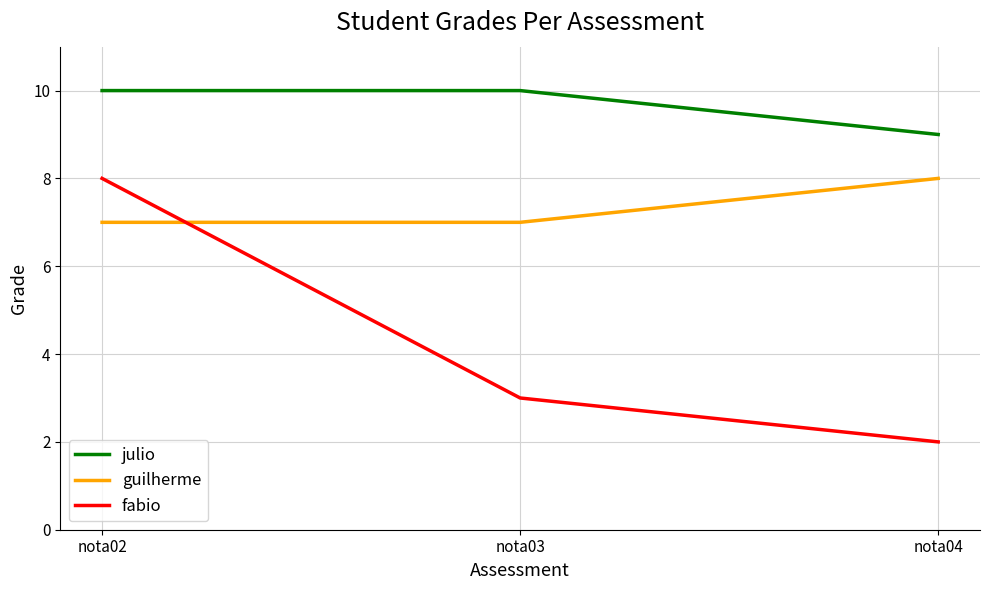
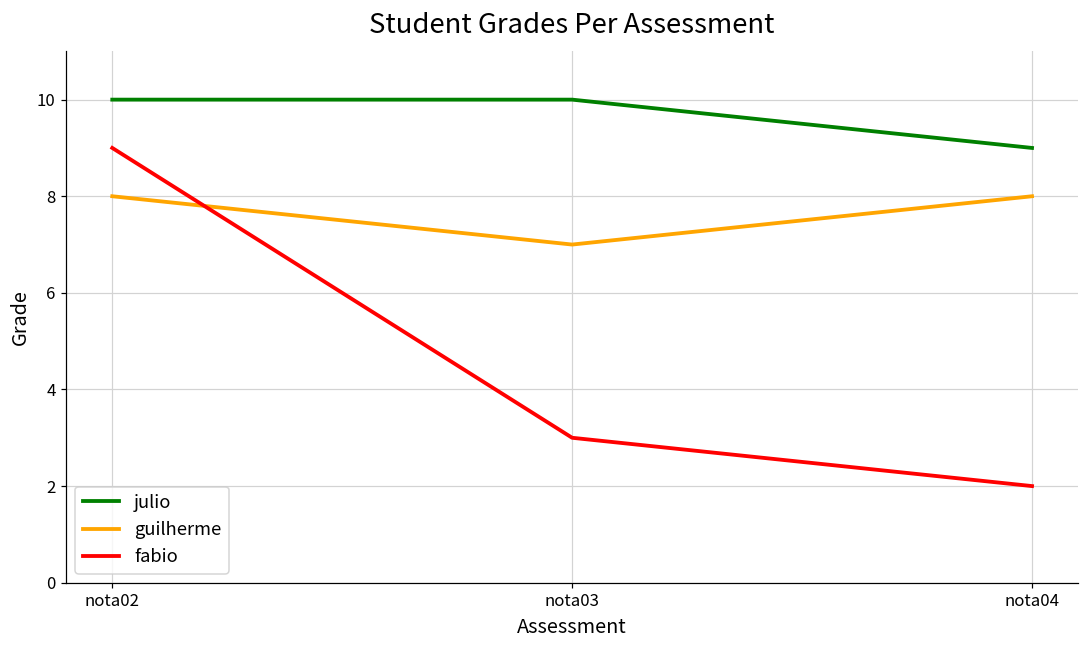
guilherme, nota02: 7 -> 8
fabio, nota02: 8 -> 9
